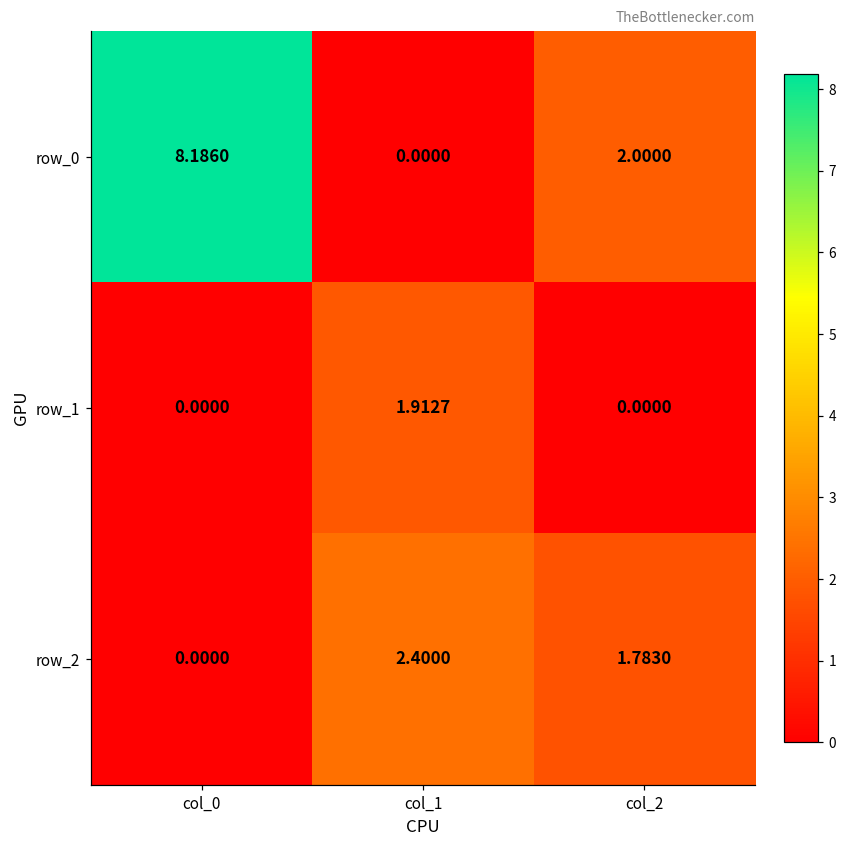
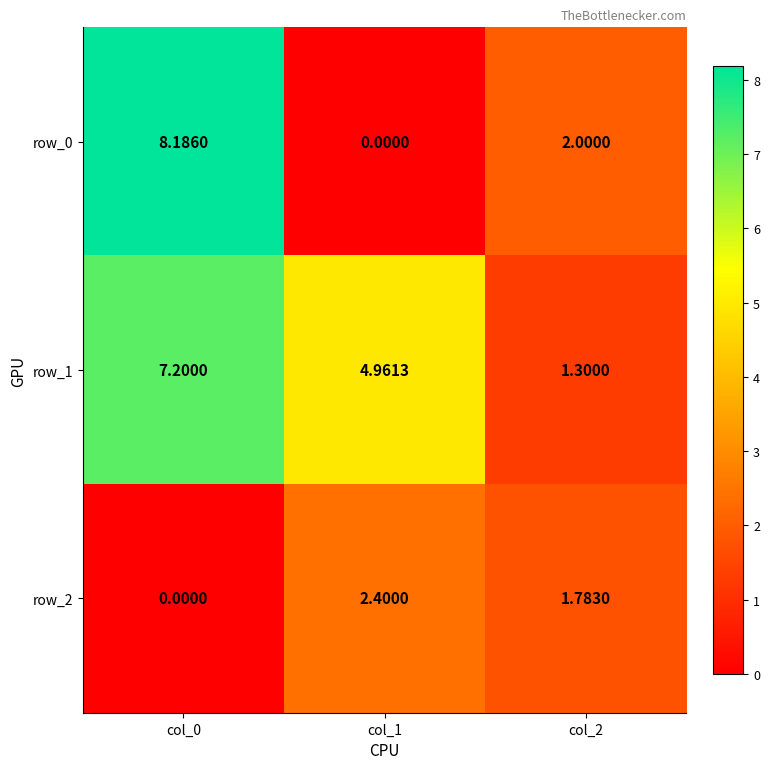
row_1, col_0: 0.0000 -> 7.2000
row_1, col_1: 1.9127 -> 4.9613
row_1, col_2: 0.0000 -> 1.3000
